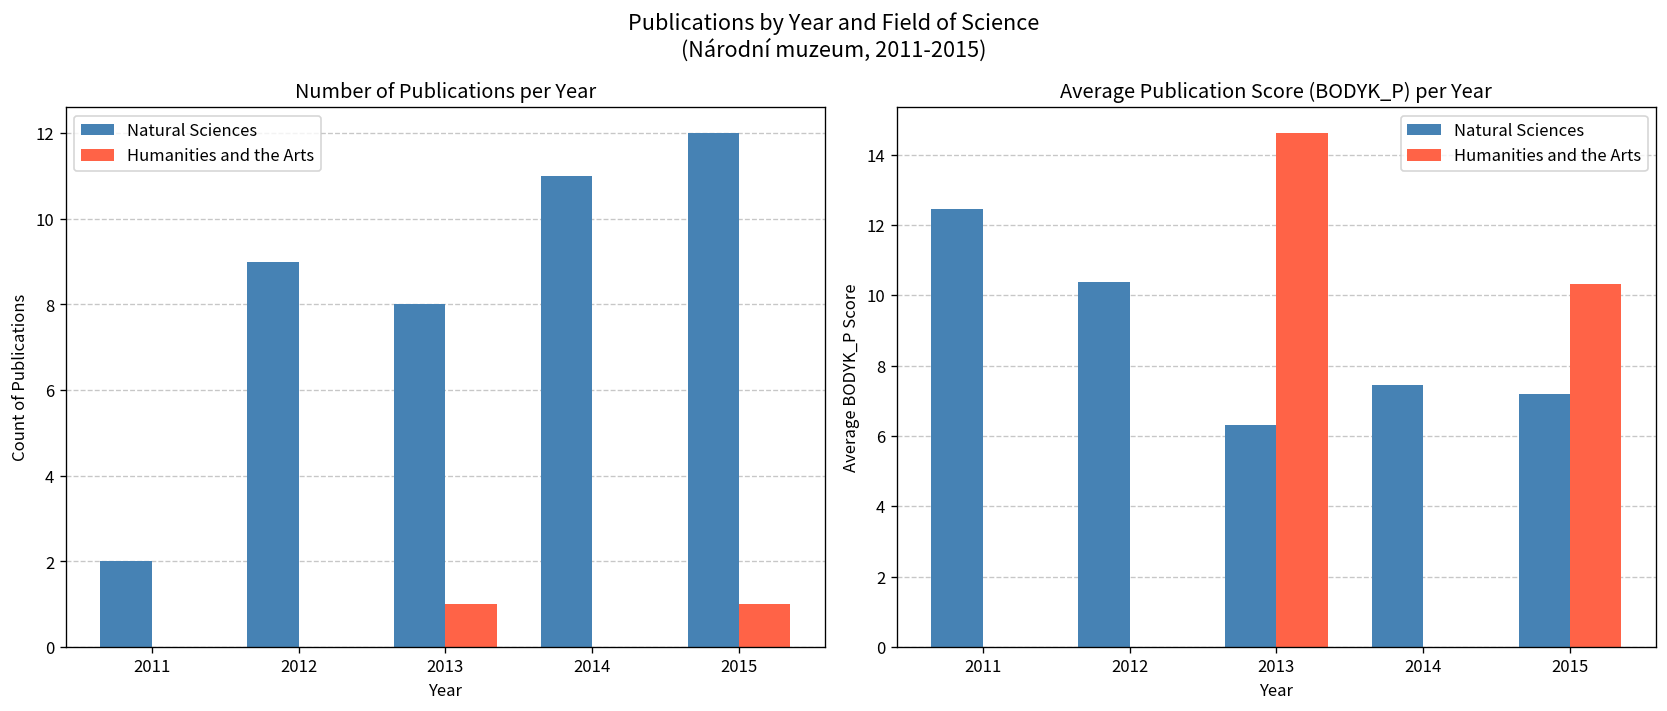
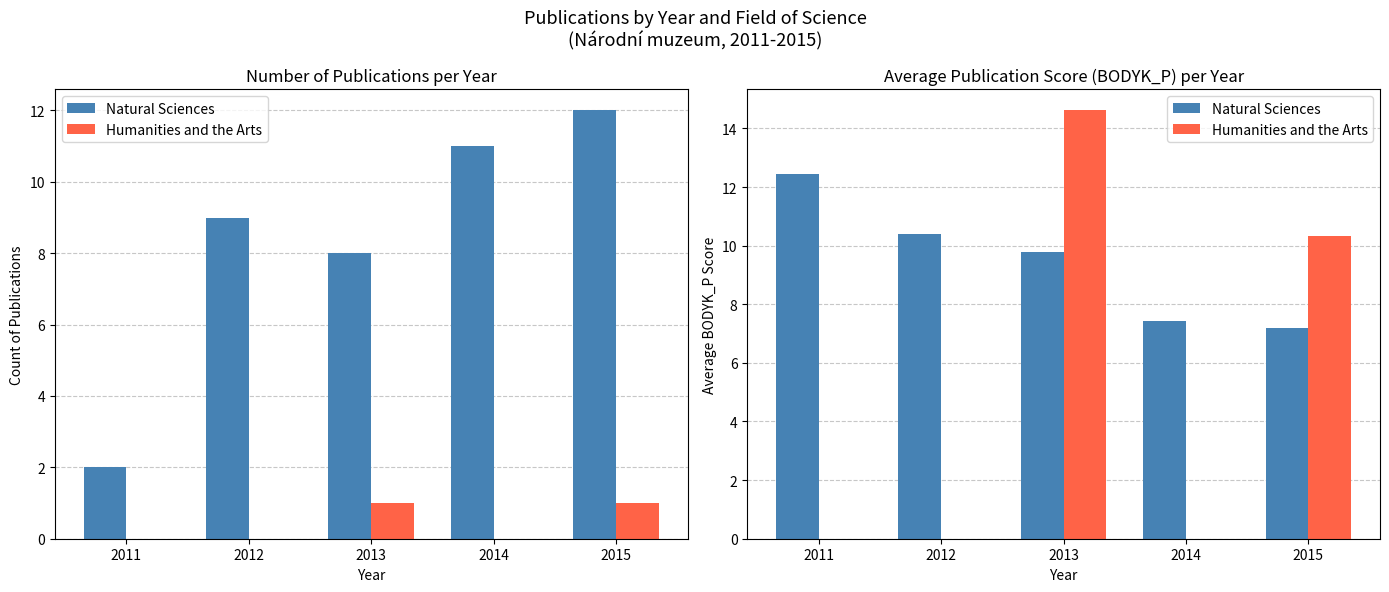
Average Publication Score (BODYK_P) per Year, Natural Sciences, 2013: 6.3 -> 9.8
